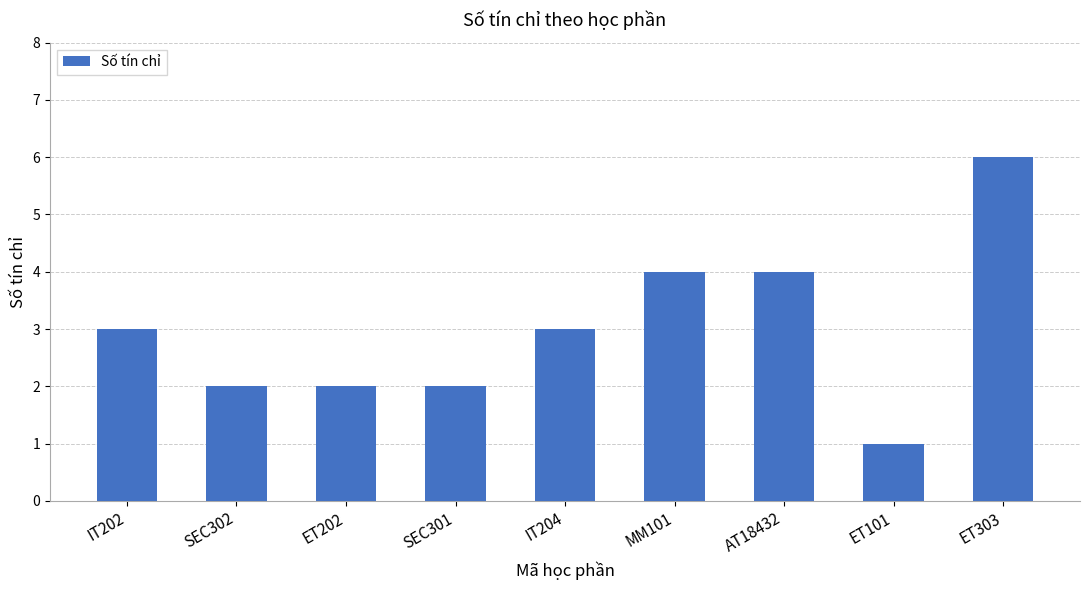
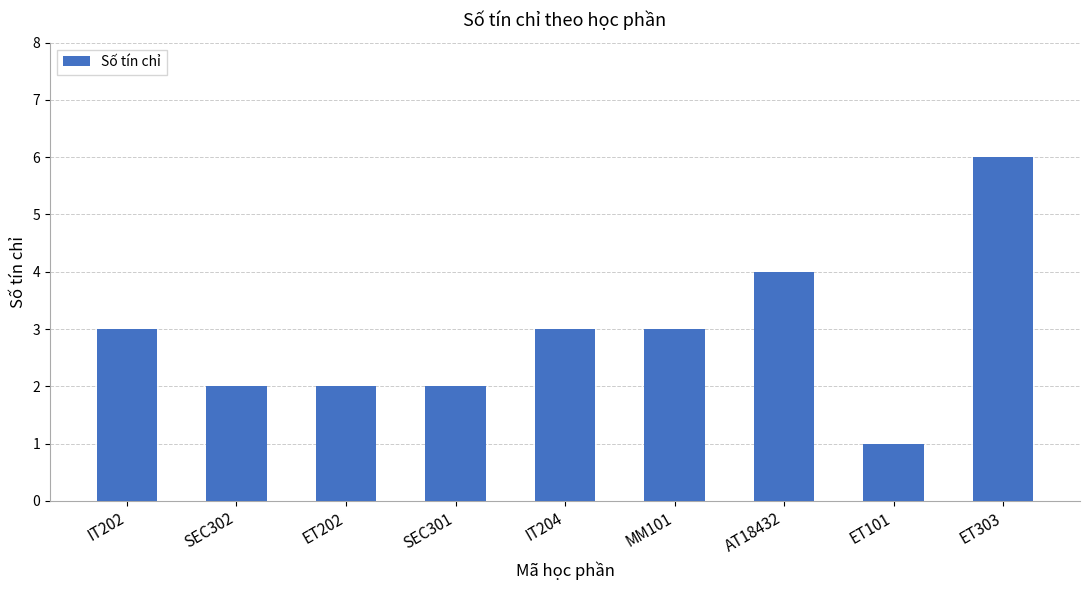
MM101: 4 -> 3
